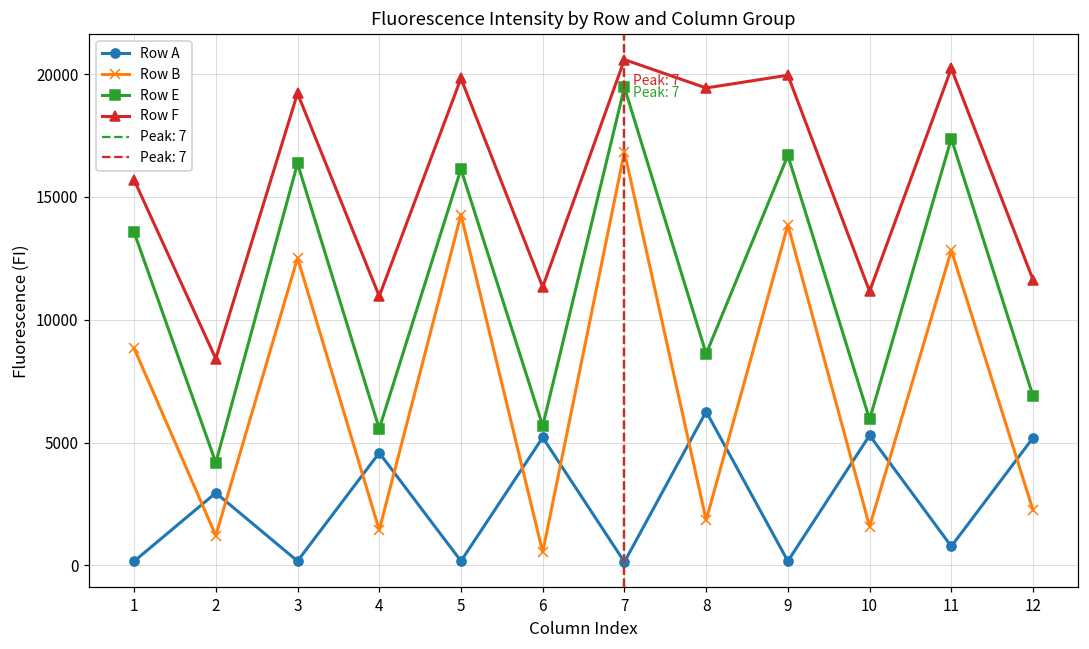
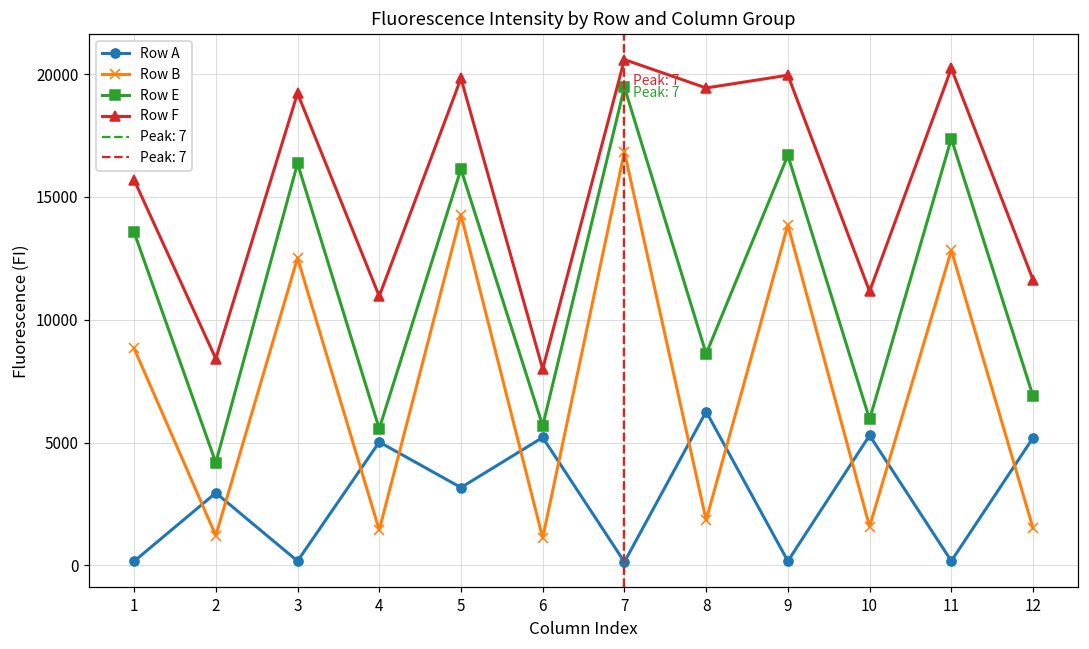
Row A, 4: 4600 -> 5000
Row A, 5: 200 -> 3200
Row B, 6: 500 -> 1100
Row F, 6: 11300 -> 8000
Row A, 11: 800 -> 200
Row B, 12: 2200 -> 1500
